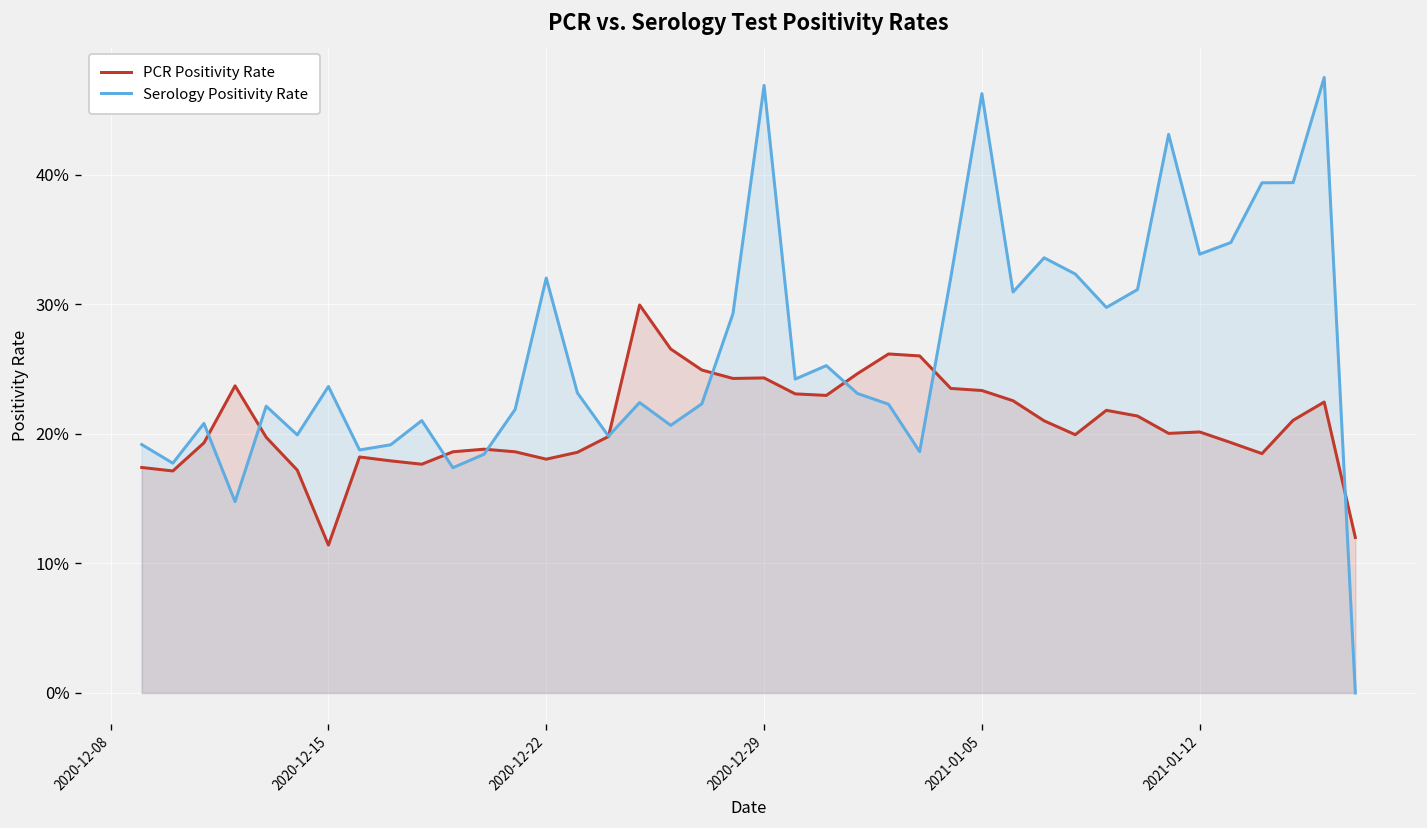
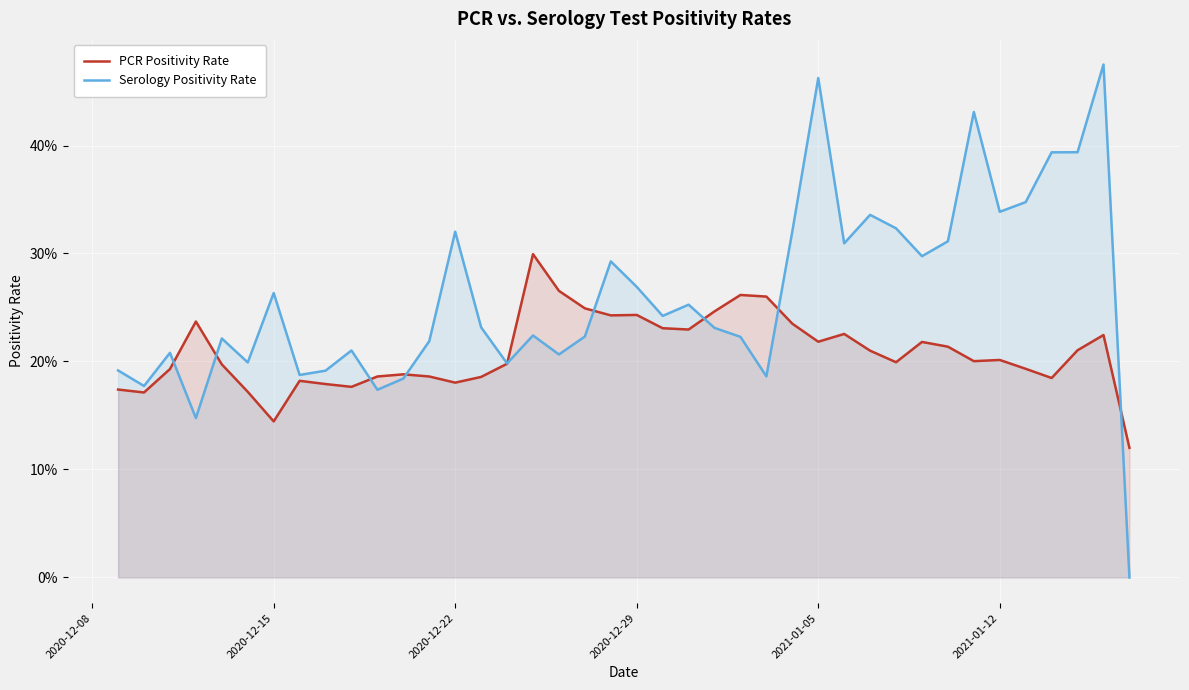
PCR Positivity Rate, 2020-12-15: 11.4% -> 14.5%
Serology Positivity Rate, 2020-12-15: 23.7% -> 26.3%
Serology Positivity Rate, 2020-12-29: 46.9% -> 26.9%
PCR Positivity Rate, 2021-01-05: 23.3% -> 21.8%
